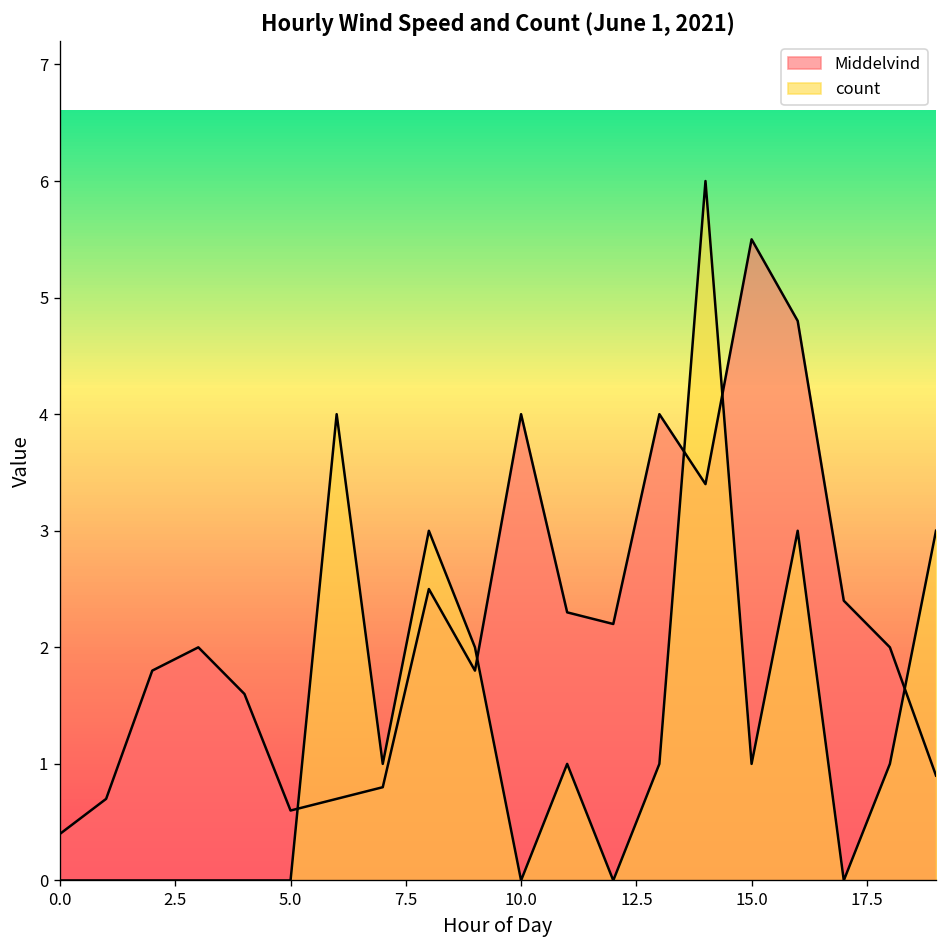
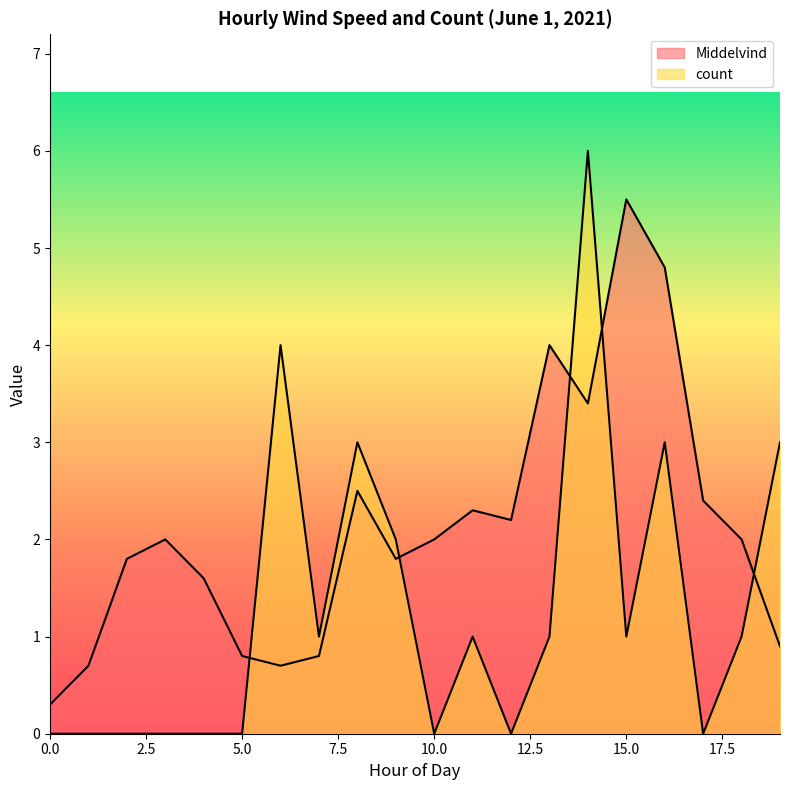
Middelvind, 0.0: 0.4 -> 0.3
Middelvind, 5.0: 0.6 -> 0.8
Middelvind, 10.0: 4 -> 2
